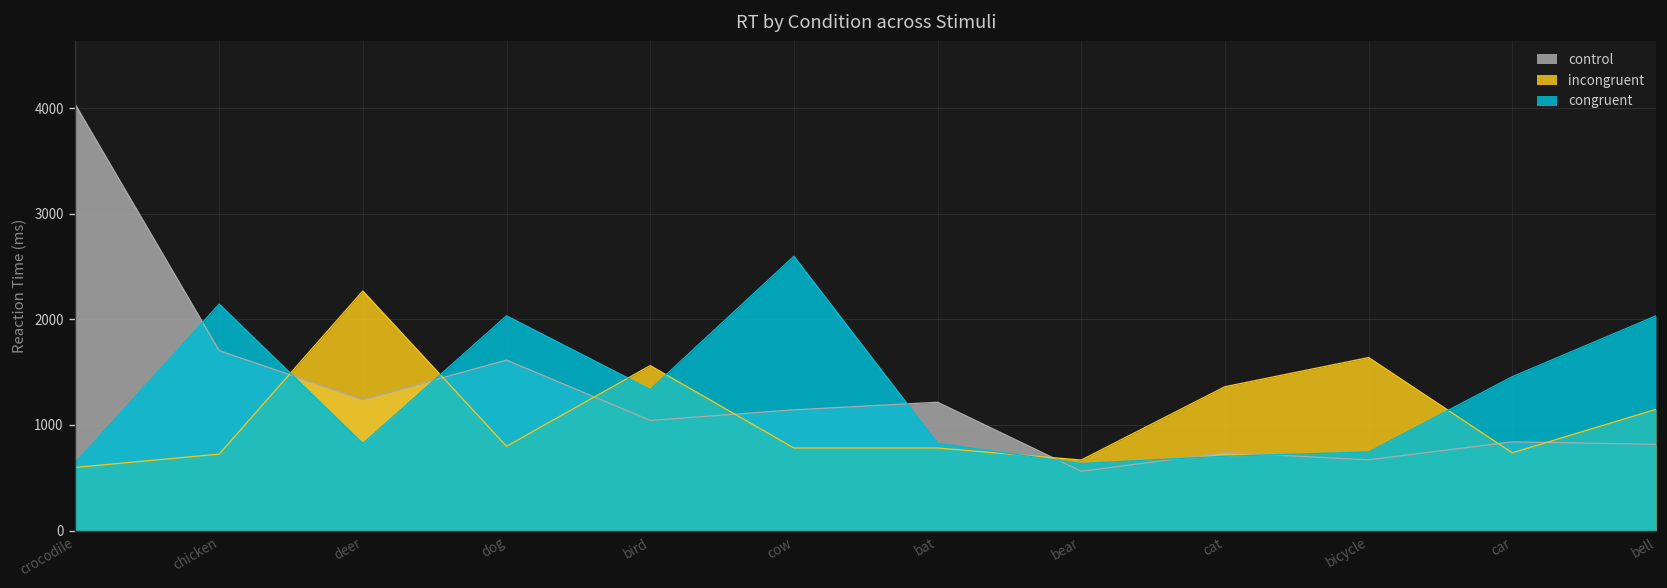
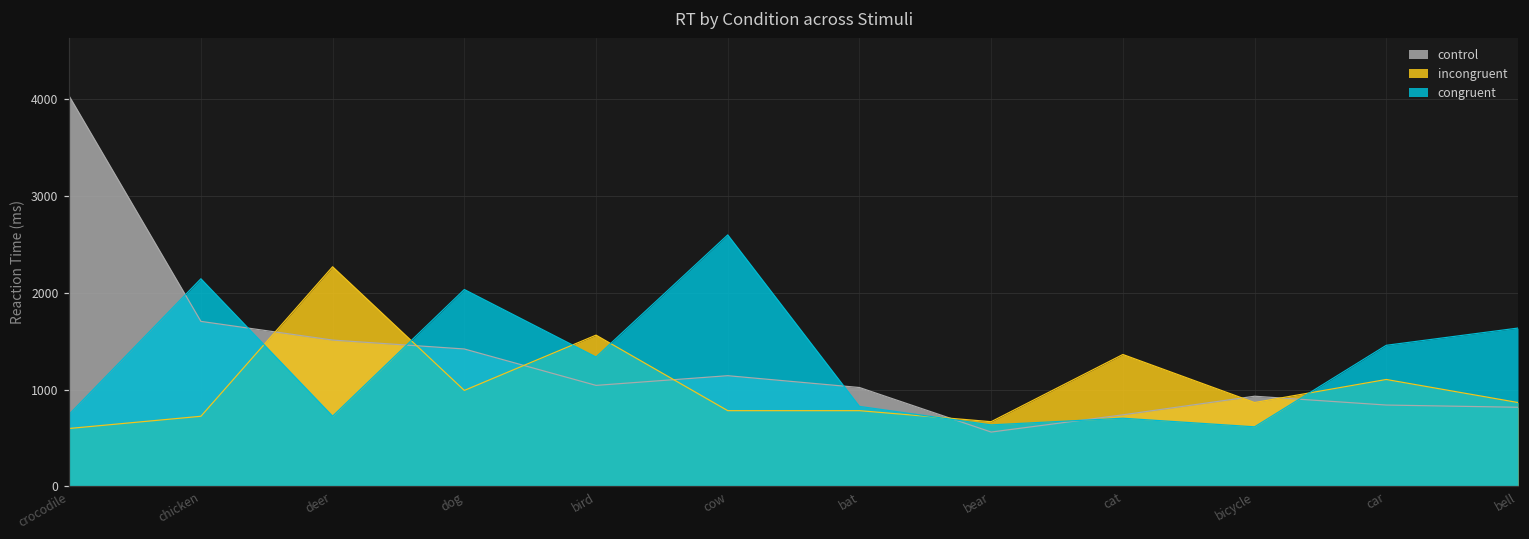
congruent, crocodile: 600 -> 700
control, deer: 1200 -> 1500
congruent, deer: 800 -> 700
control, dog: 1600 -> 1400
incongruent, dog: 800 -> 1000
control, bat: 1200 -> 1000
control, bicycle: 700 -> 900
incongruent, bicycle: 1600 -> 900
congruent, bicycle: 700 -> 600
incongruent, car: 700 -> 1100
incongruent, bell: 1100 -> 900
congruent, bell: 2000 -> 1600
